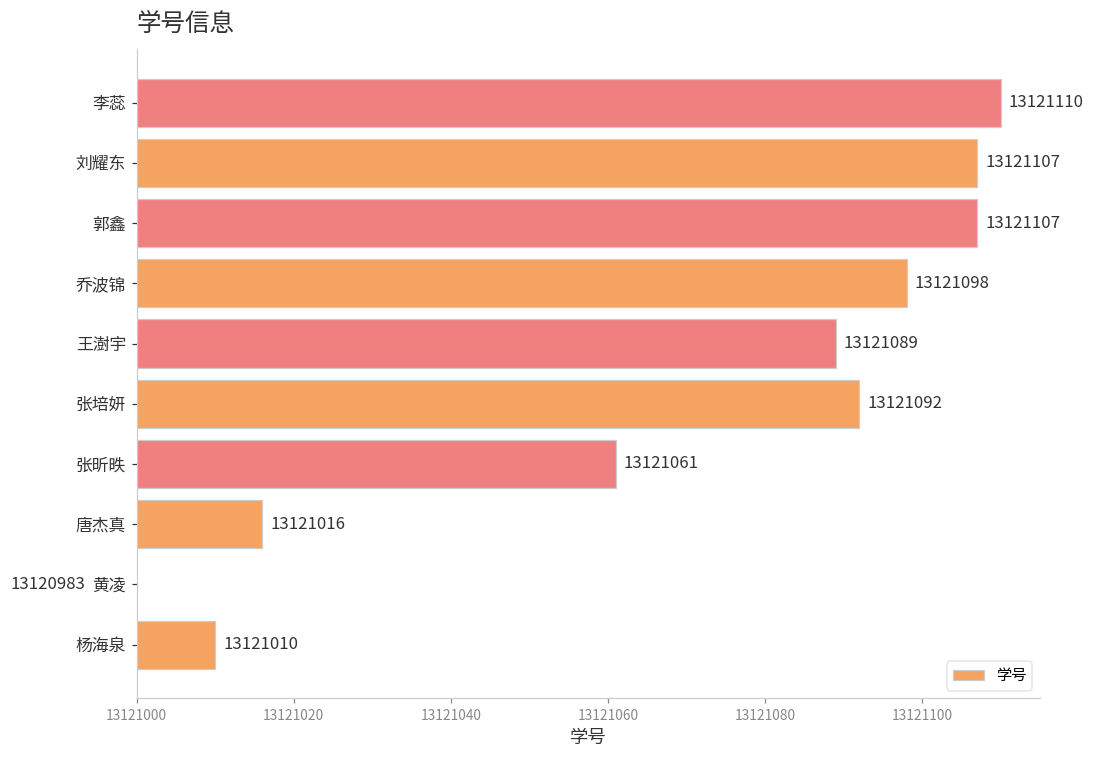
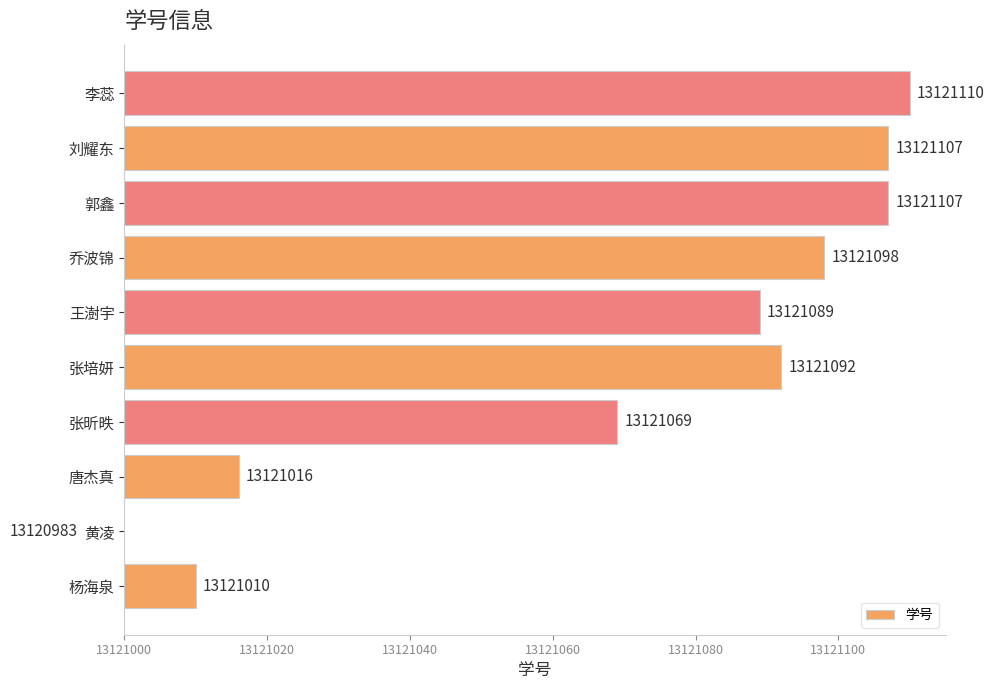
张昕昳: 13121061 -> 13121069
